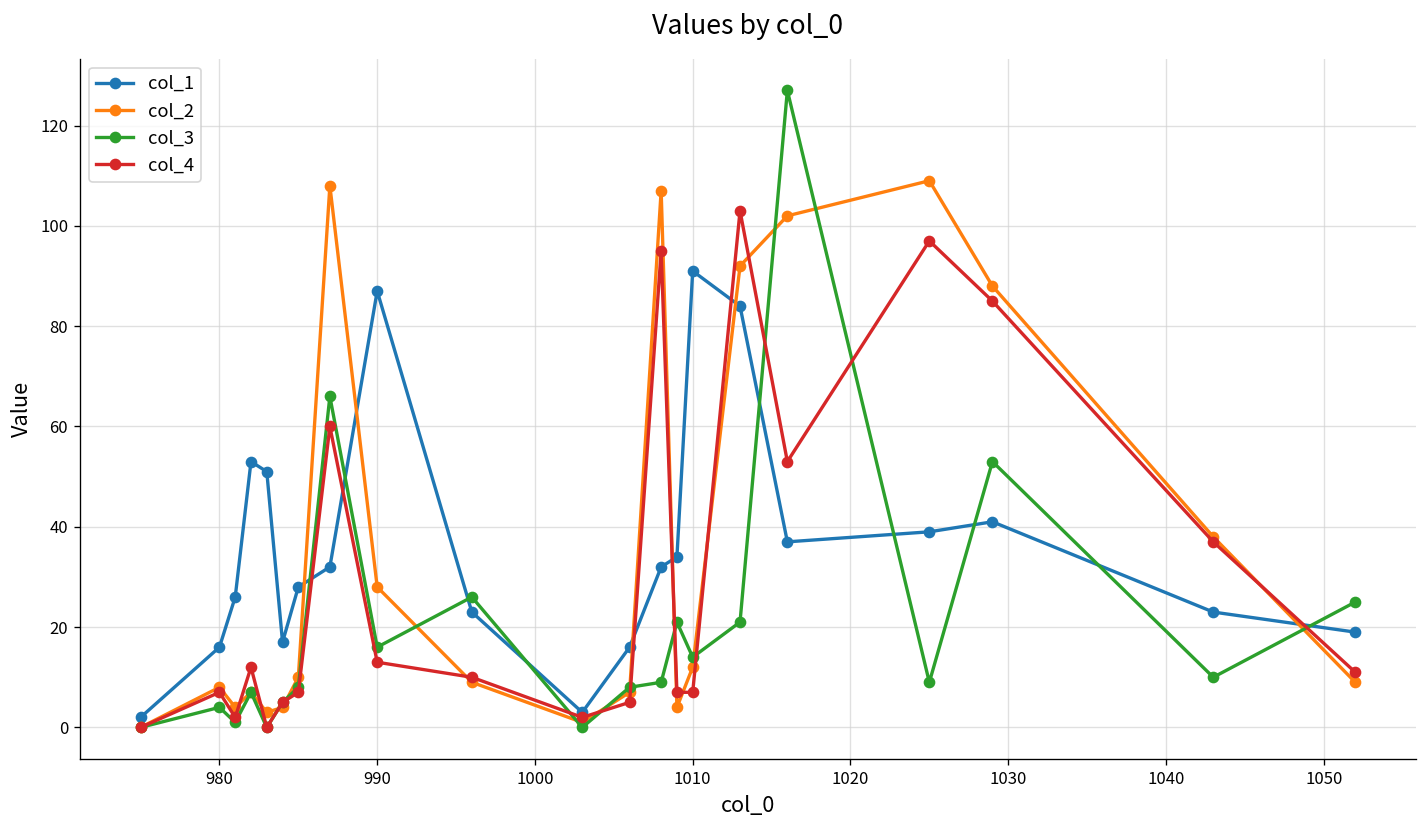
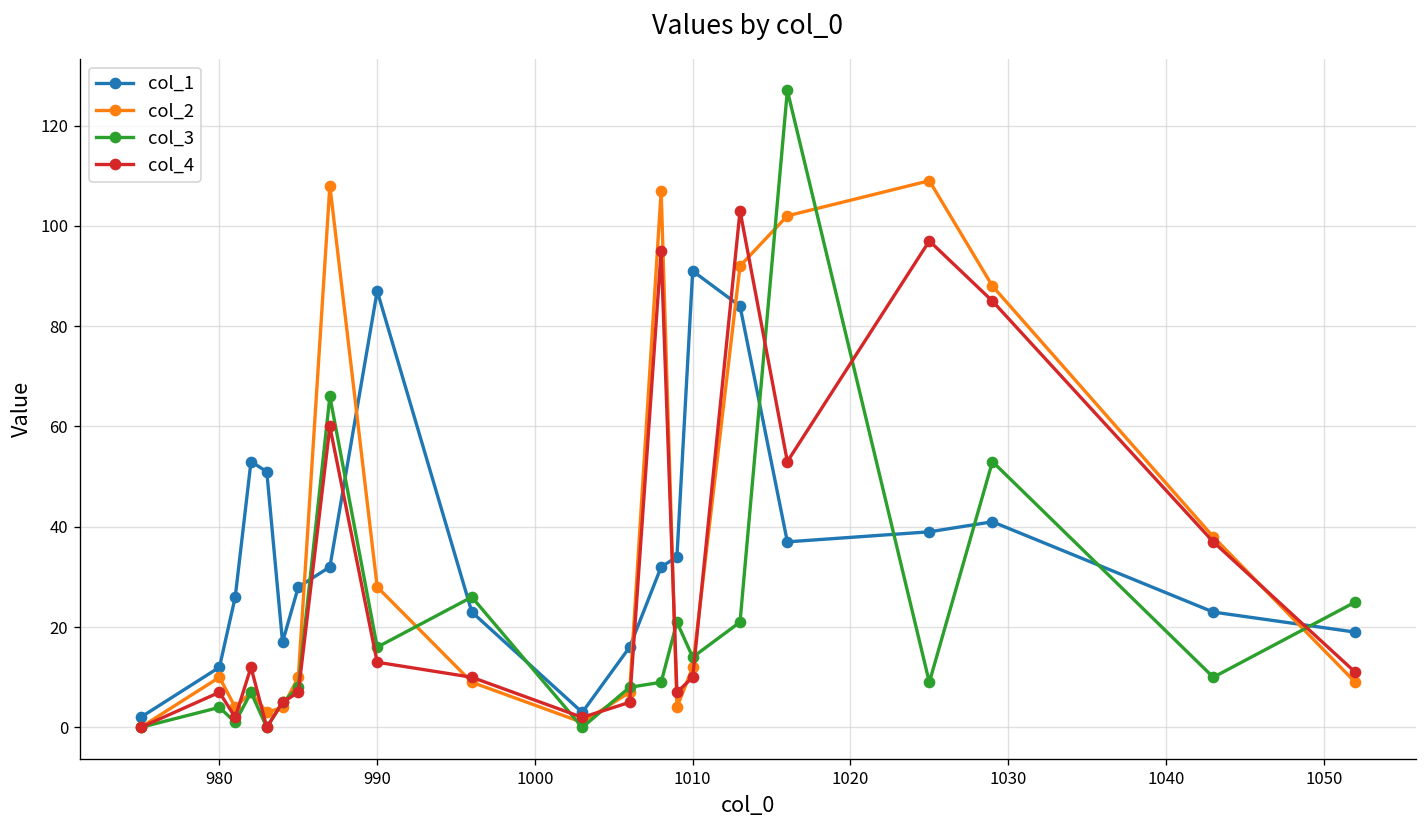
col_1, 980: 16 -> 12
col_2, 980: 8 -> 10
col_4, 1010: 7 -> 10
